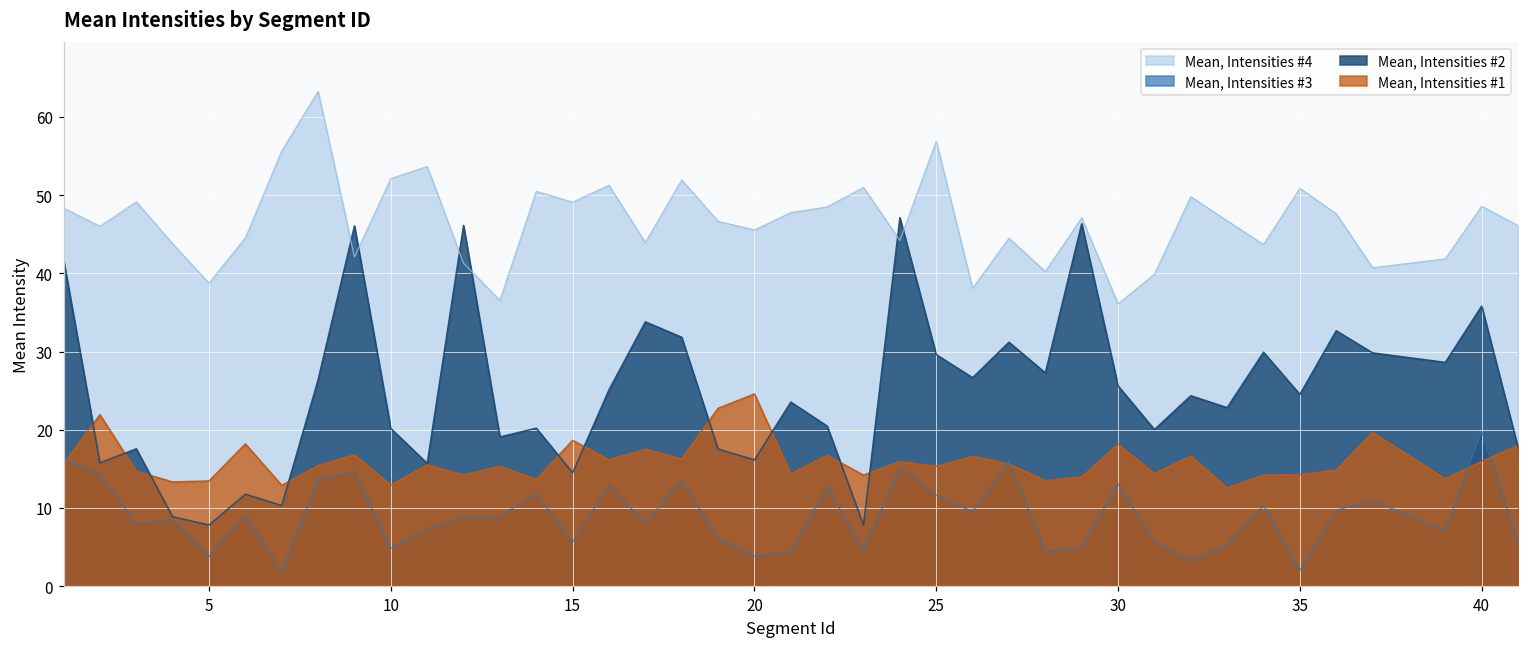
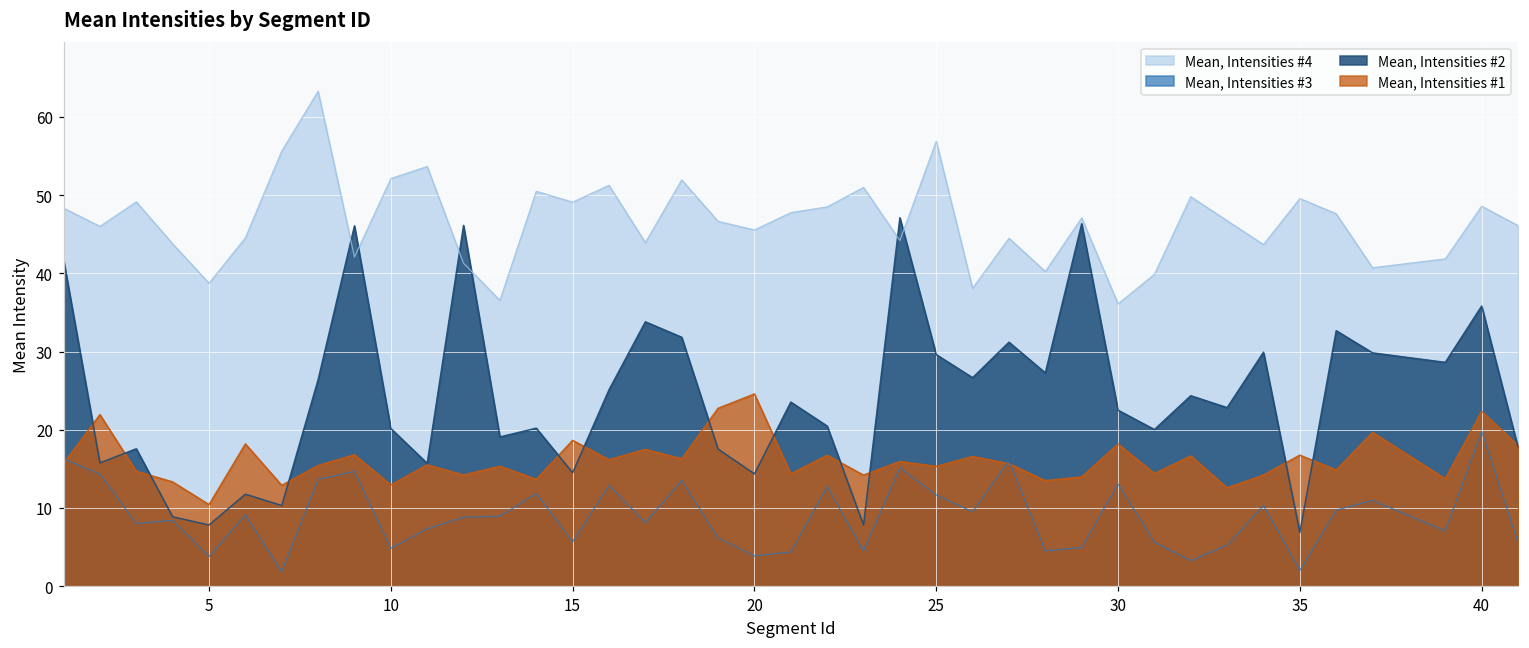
Mean, Intensities #1, 5: 13 -> 10
Mean, Intensities #2, 20: 16 -> 14
Mean, Intensities #2, 30: 26 -> 22
Mean, Intensities #4, 35: 51 -> 50
Mean, Intensities #2, 35: 25 -> 7
Mean, Intensities #1, 35: 14 -> 17
Mean, Intensities #1, 40: 16 -> 22
